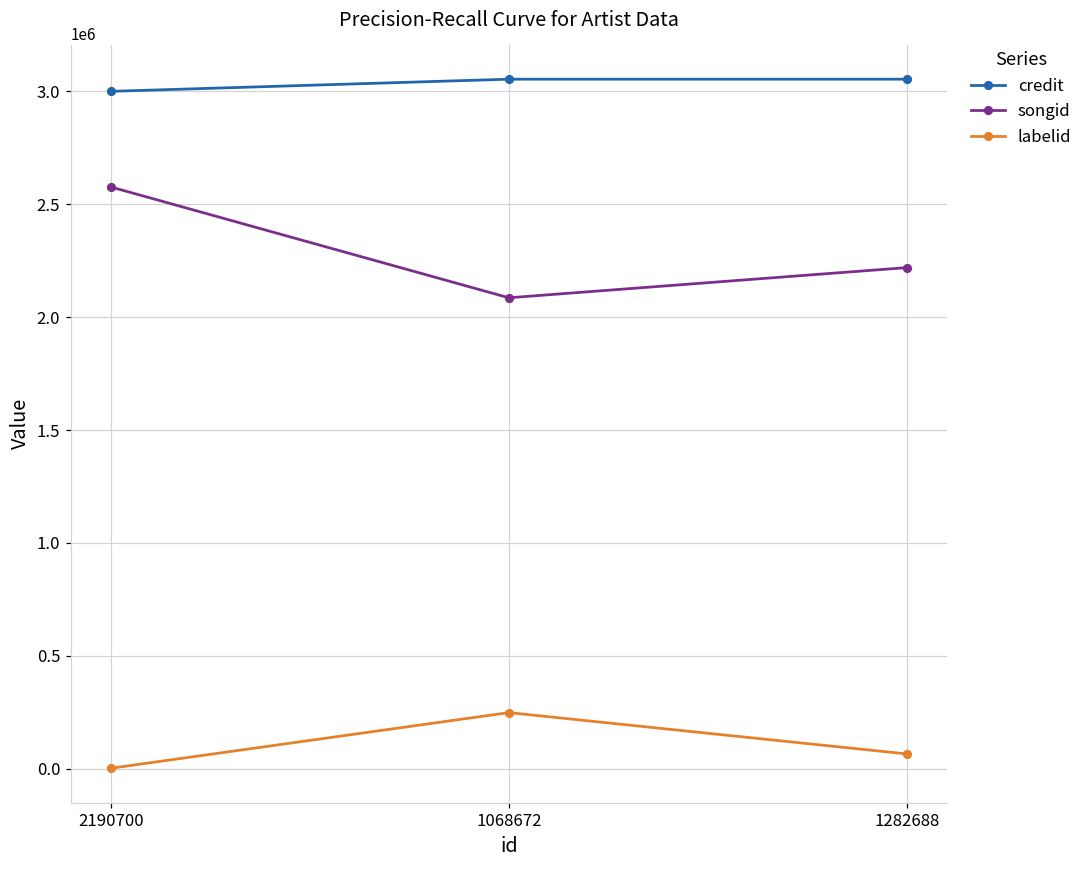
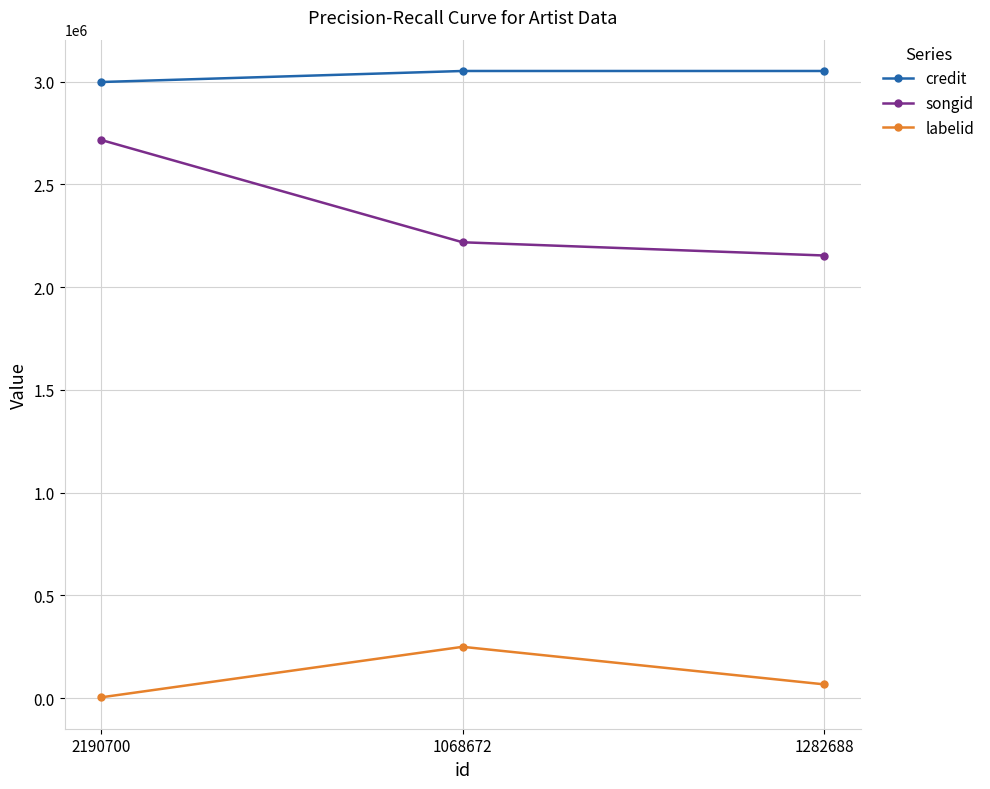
songid, 2190700: 2580000 -> 2720000
songid, 1068672: 2090000 -> 2220000
songid, 1282688: 2220000 -> 2150000
